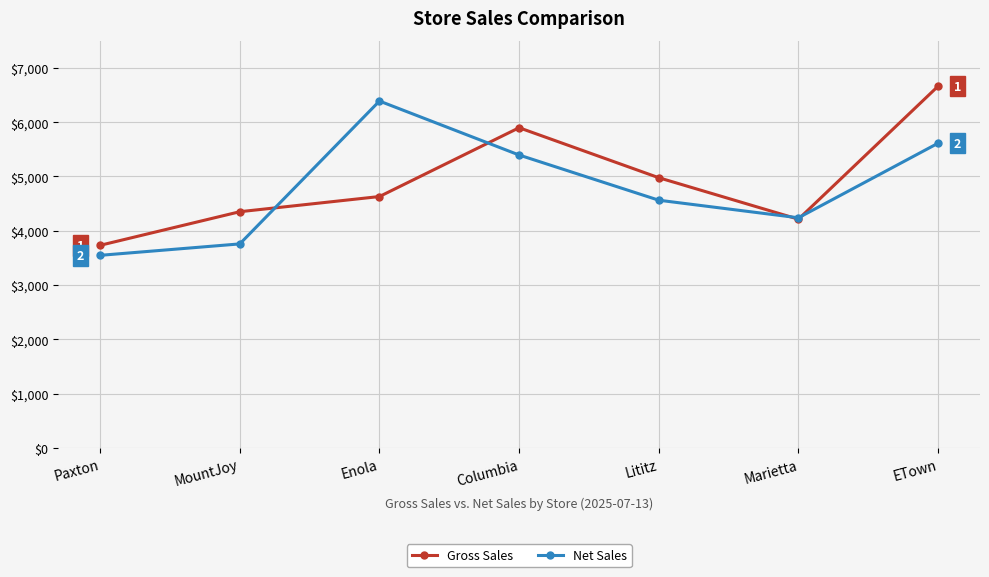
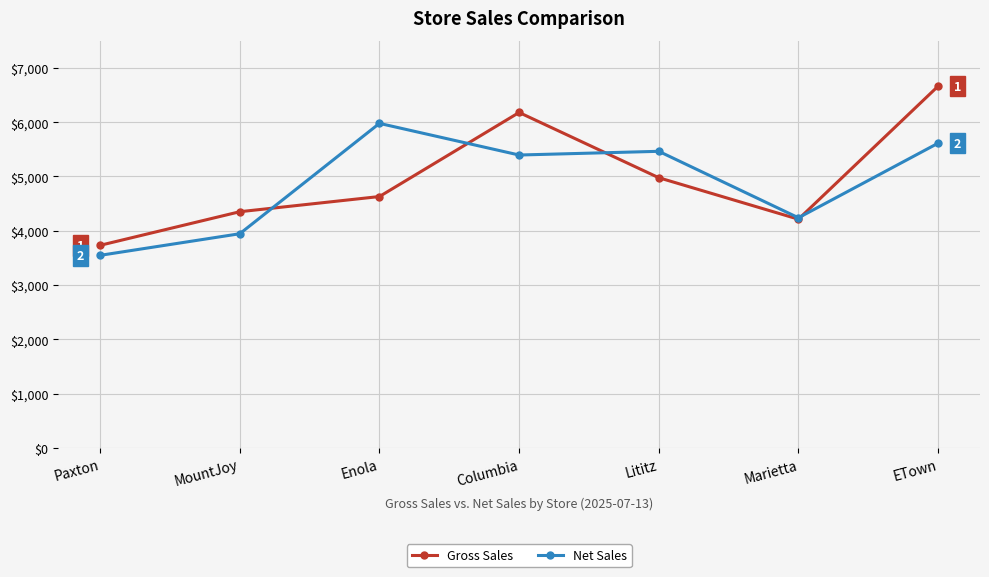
Net Sales, MountJoy: $3,800 -> $3,900
Net Sales, Enola: $6,400 -> $6,000
Gross Sales, Columbia: $5,900 -> $6,200
Net Sales, Lititz: $4,600 -> $5,500
